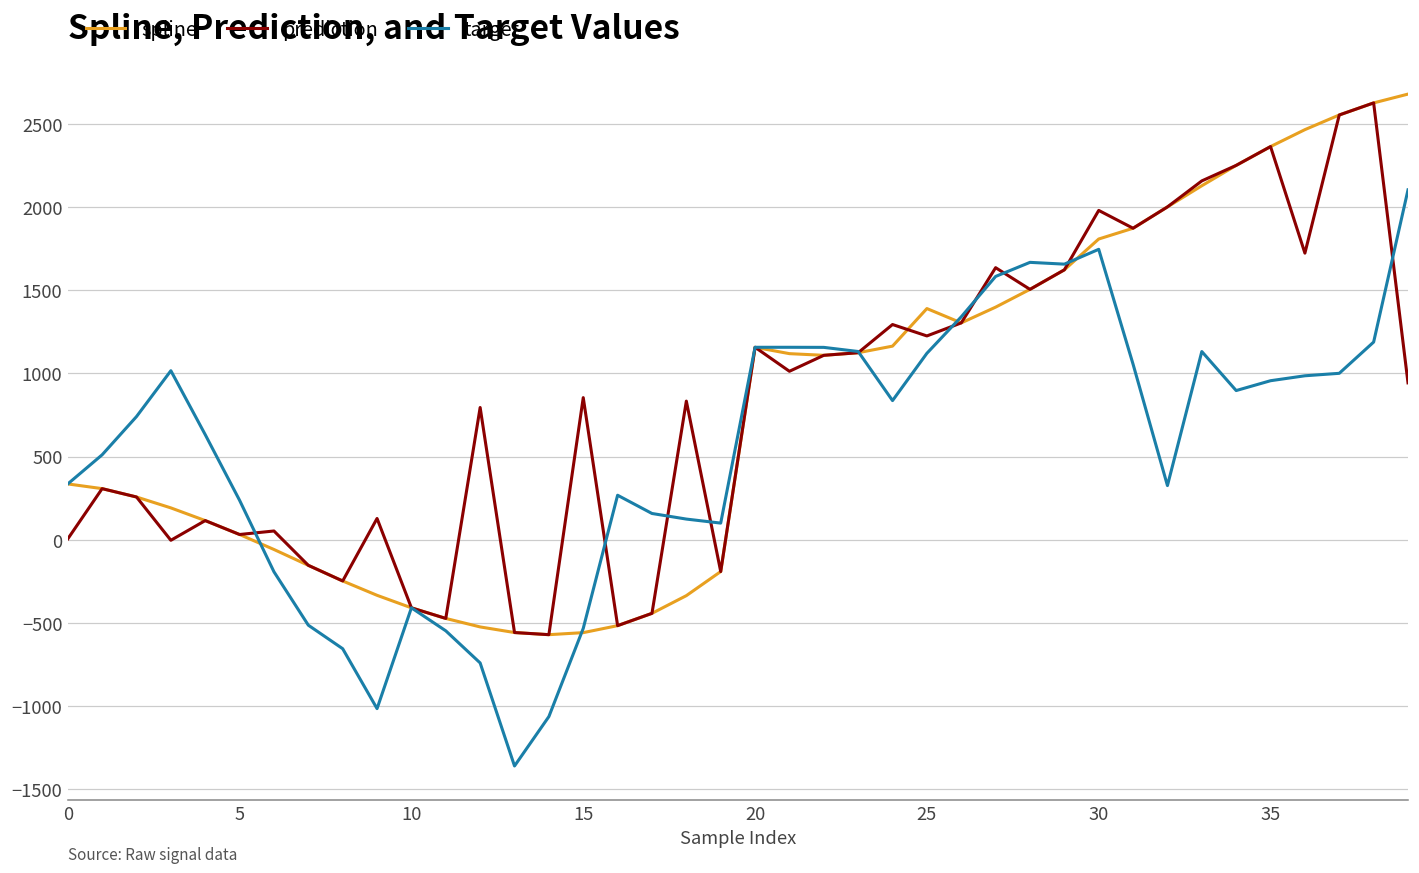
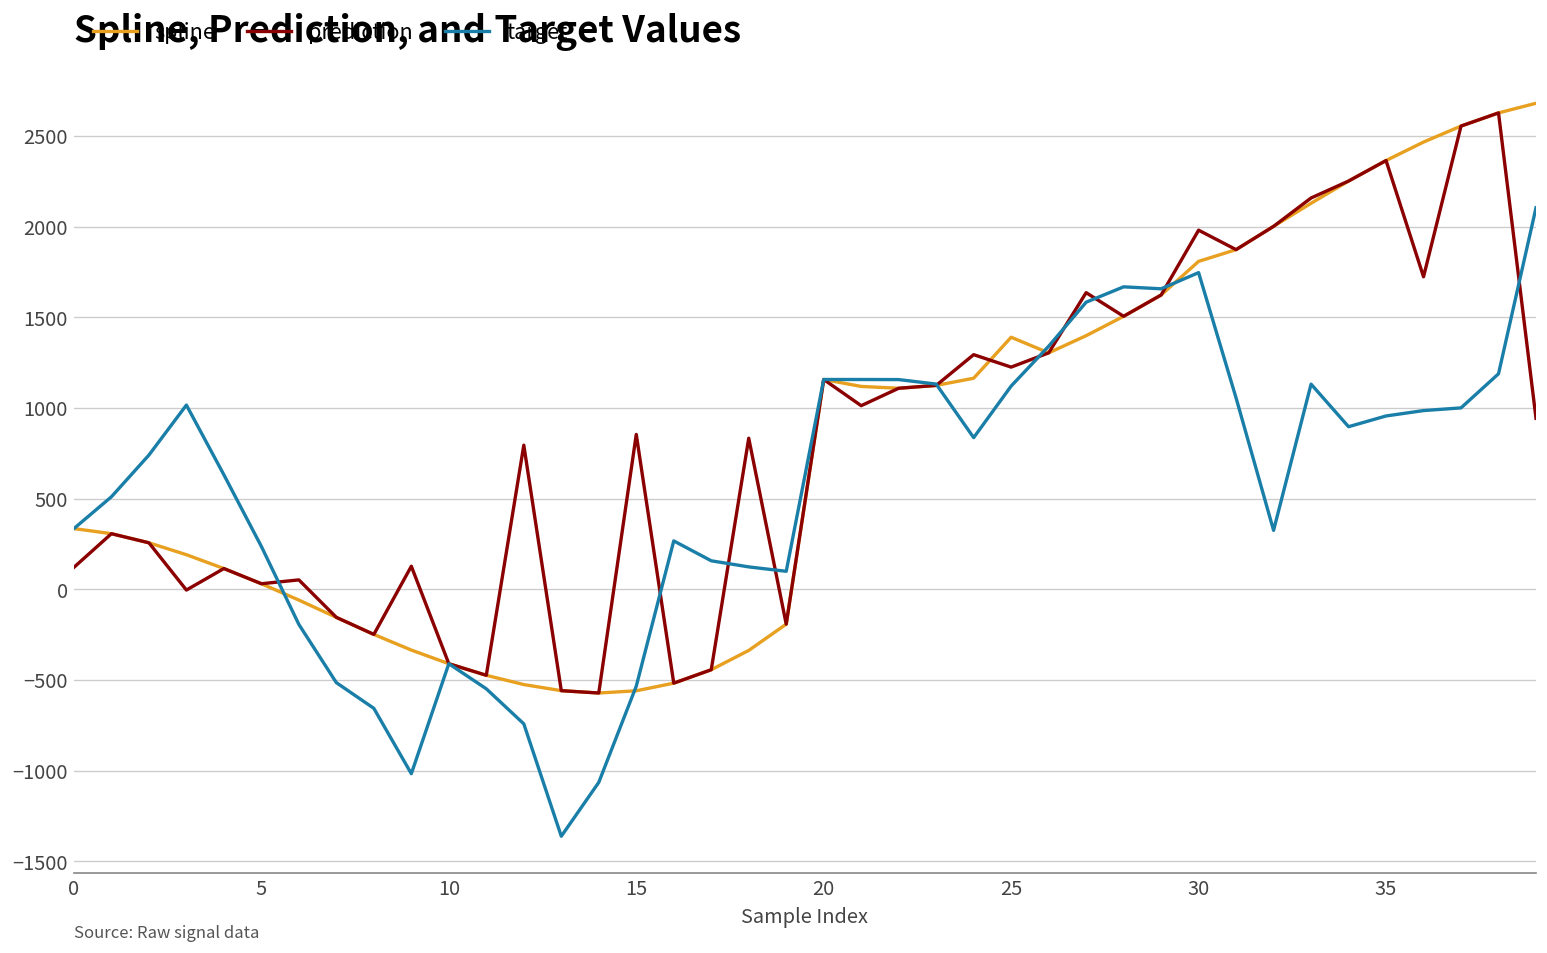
prediction, 0: 0 -> 120
